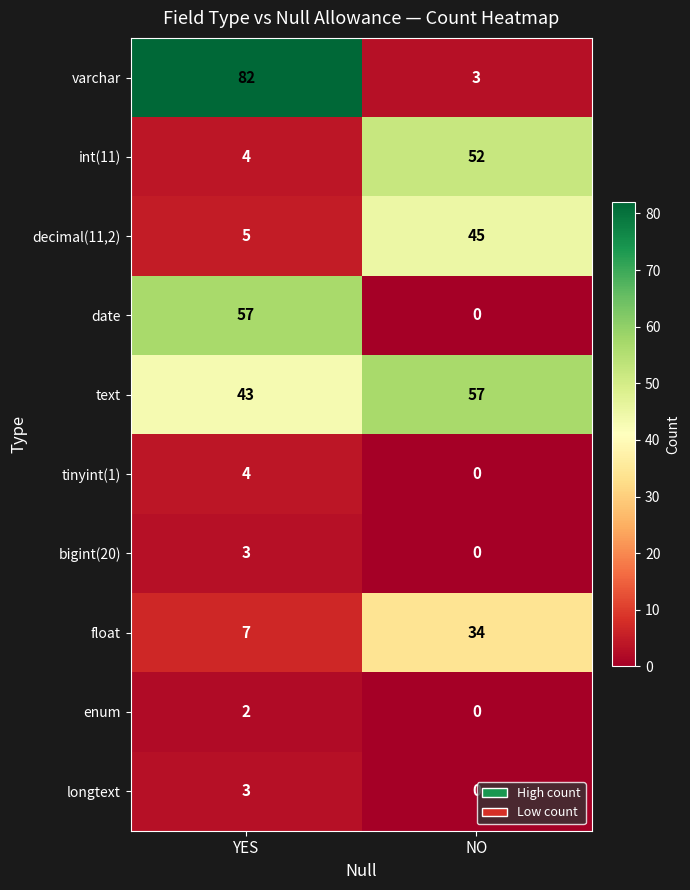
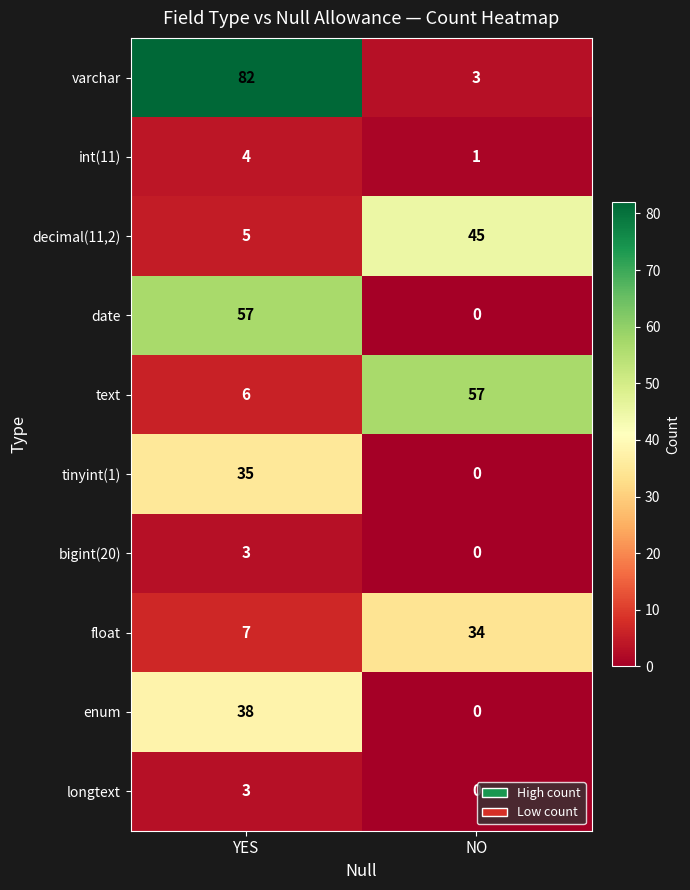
int(11), NO: 52 -> 1
text, YES: 43 -> 6
tinyint(1), YES: 4 -> 35
enum, YES: 2 -> 38
